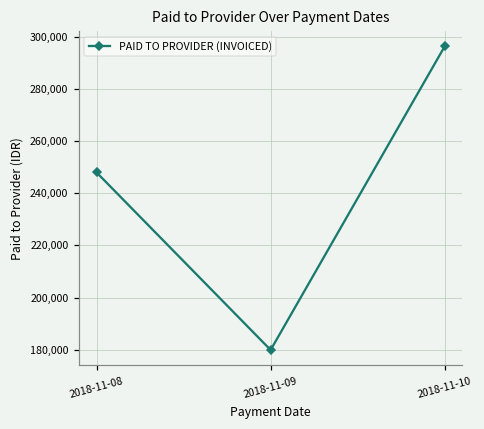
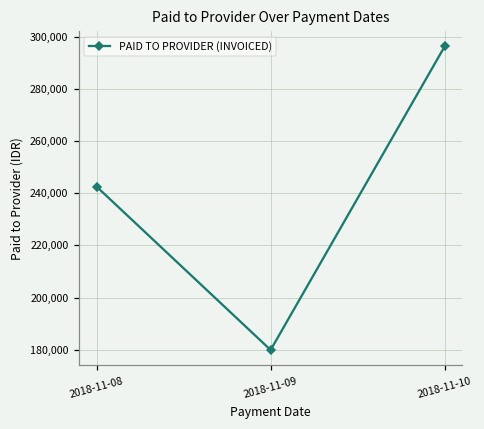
2018-11-08: 248,000 -> 243,000
